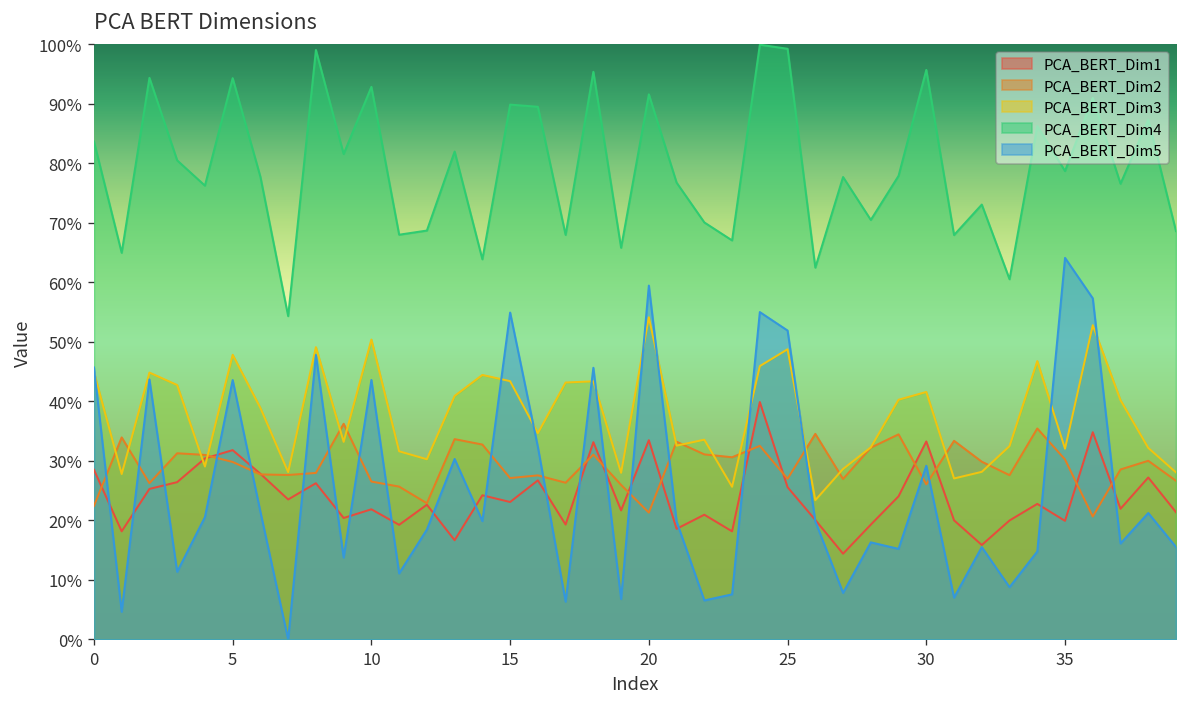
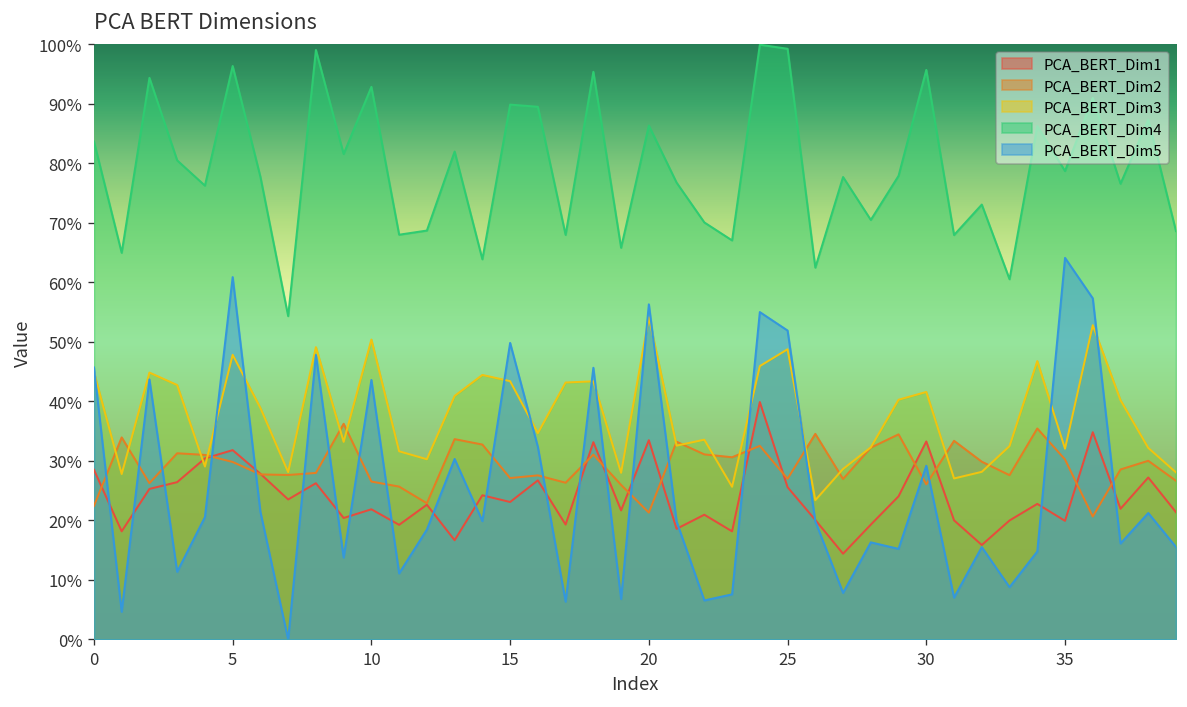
PCA_BERT_Dim4, 5: 94% -> 96%
PCA_BERT_Dim5, 5: 44% -> 61%
PCA_BERT_Dim5, 15: 55% -> 50%
PCA_BERT_Dim4, 20: 92% -> 86%
PCA_BERT_Dim5, 20: 59% -> 56%
